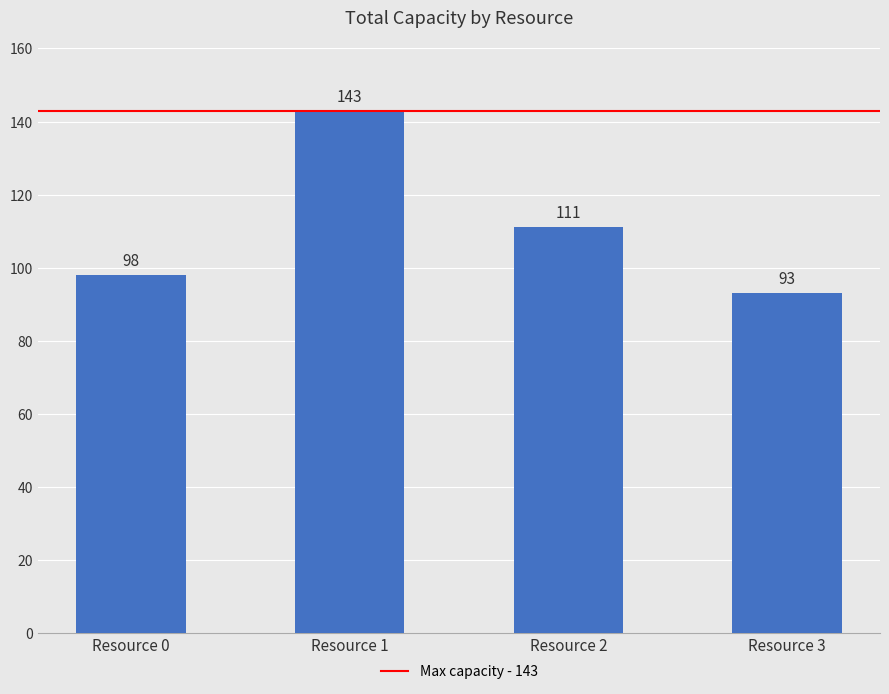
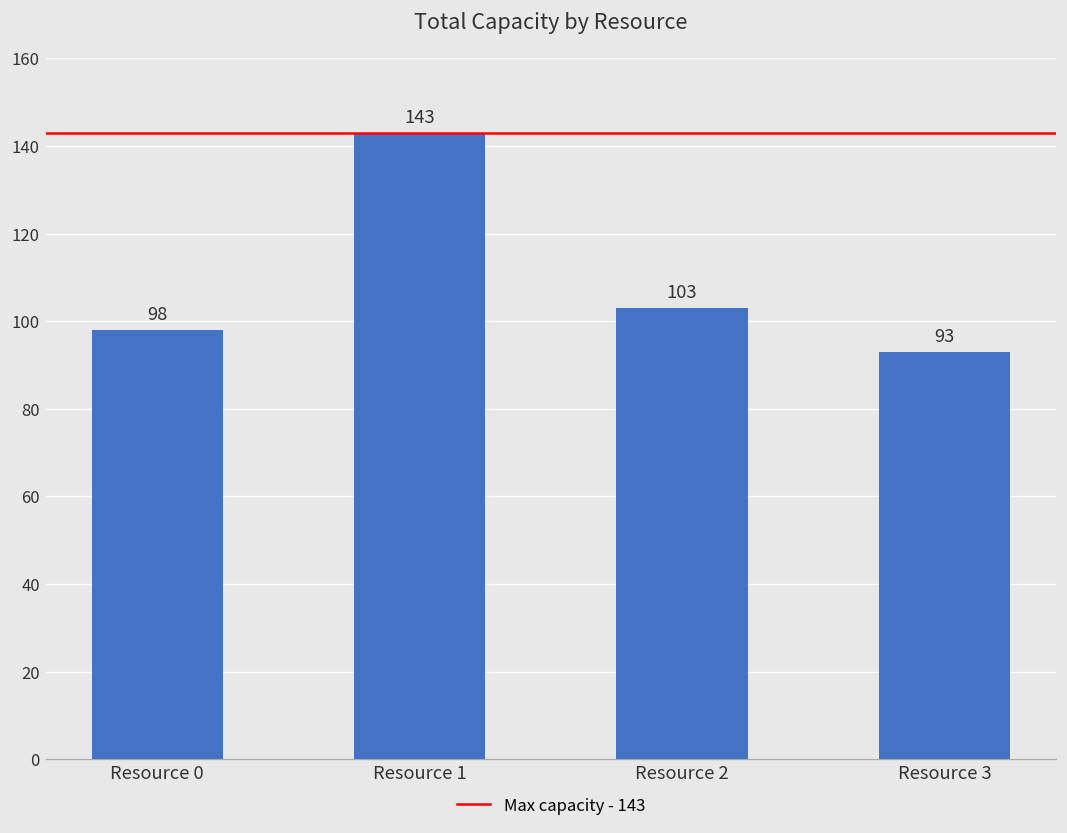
Resource 2: 111 -> 103
